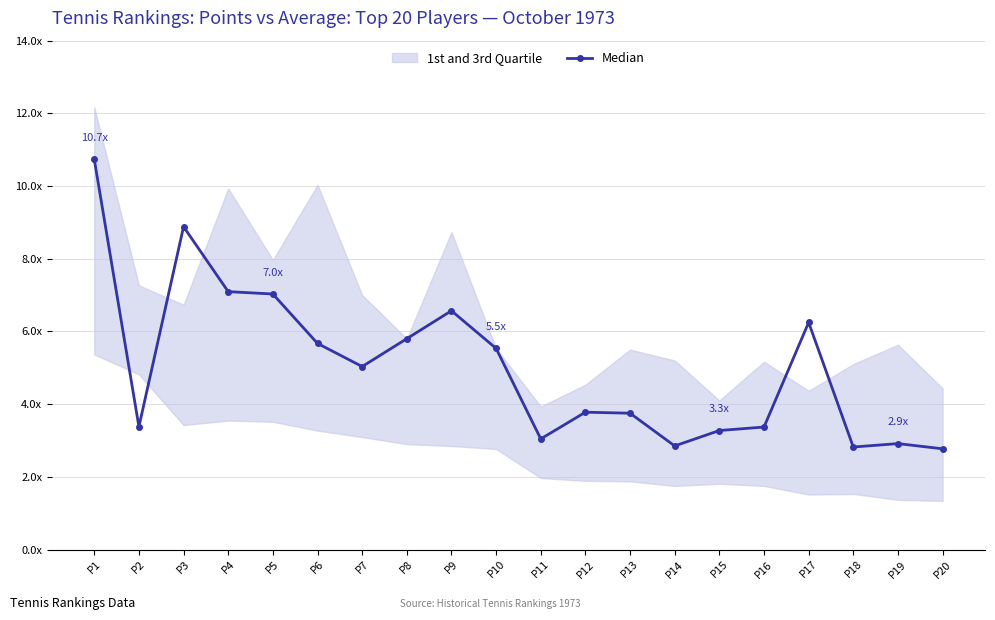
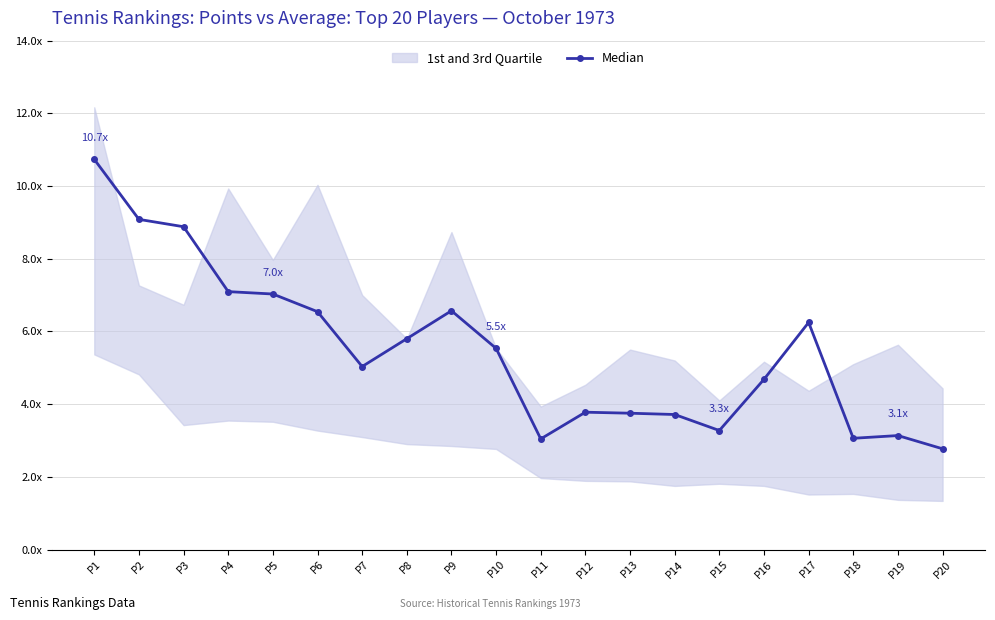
Median, P2: 3.4x -> 9.1x
Median, P6: 5.7x -> 6.5x
Median, P14: 2.8x -> 3.7x
Median, P16: 3.4x -> 4.7x
Median, P18: 2.8x -> 3.1x
Median, P19: 2.9x -> 3.1x
